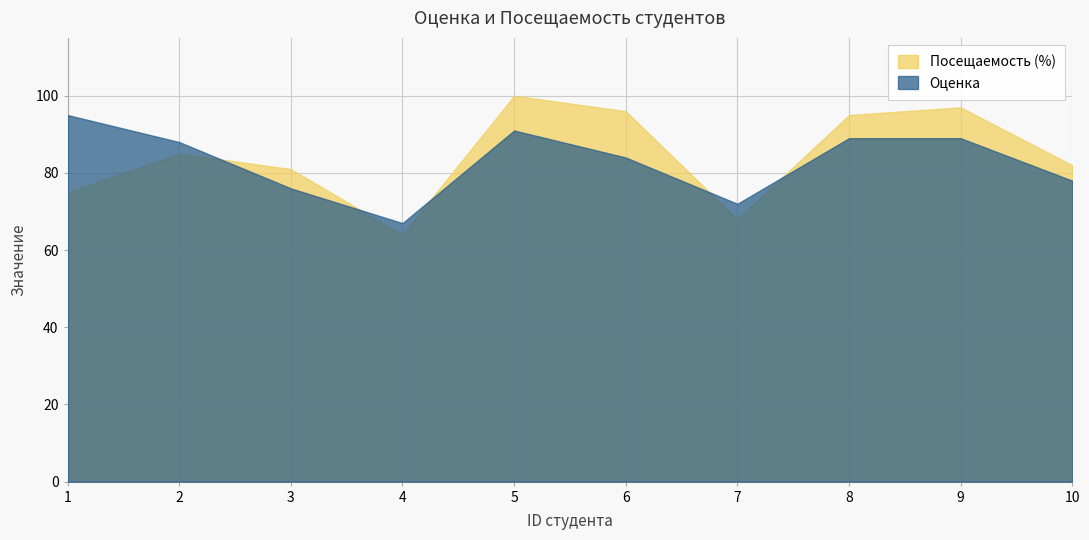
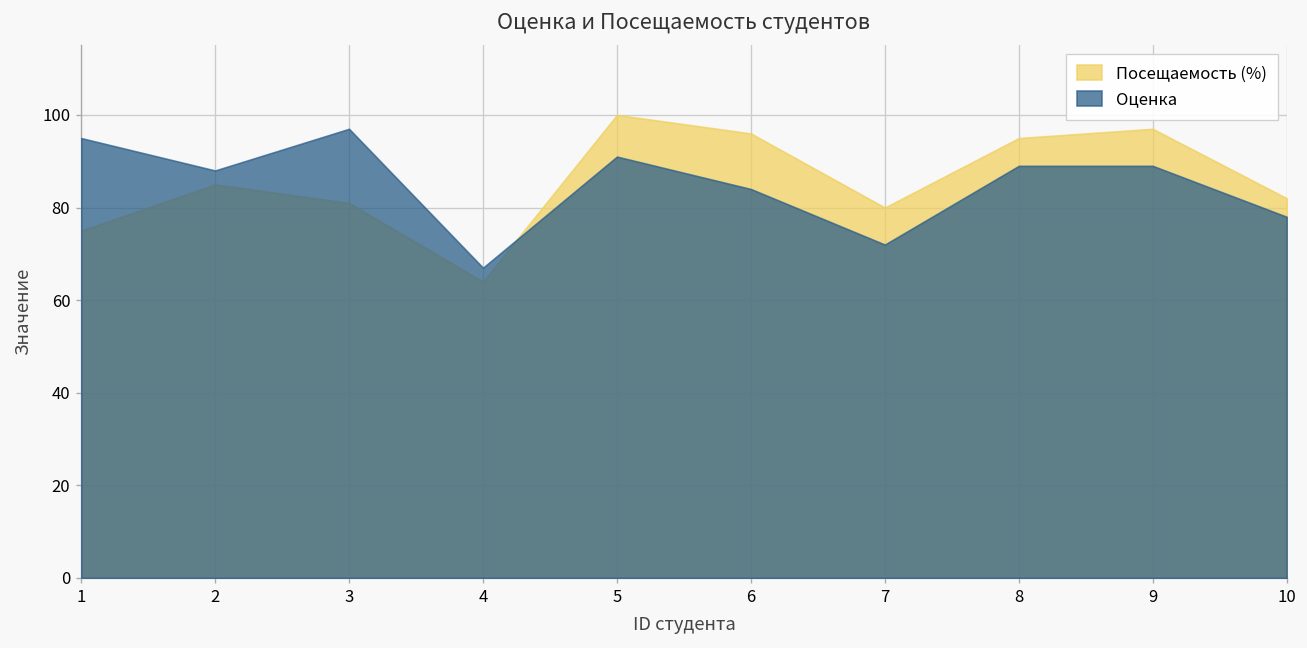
Оценка, 3: 76 -> 97
Посещаемость (%), 7: 68 -> 80
